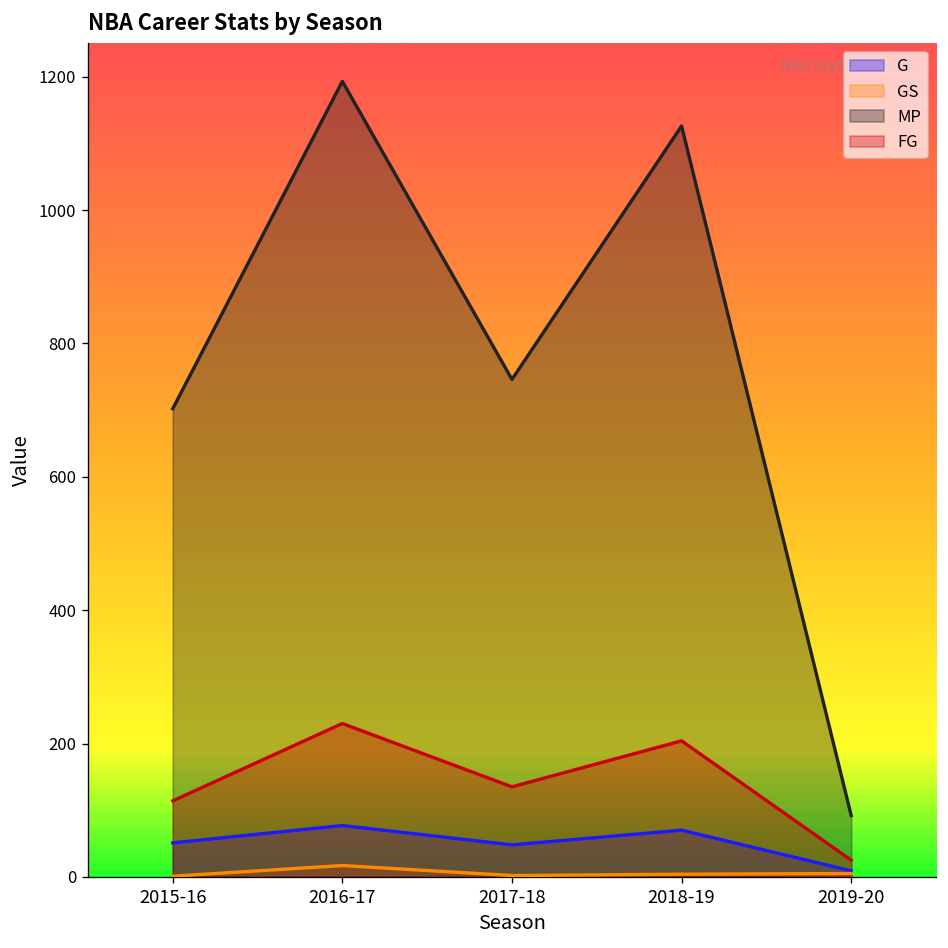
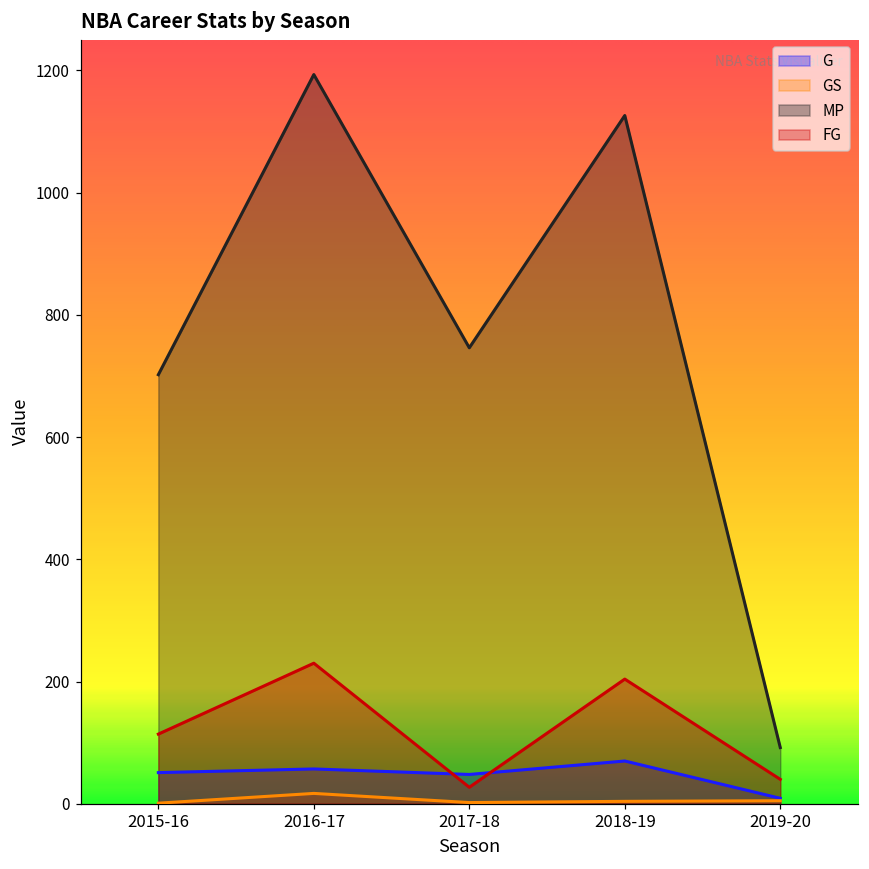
G, 2016-17: 80 -> 60
FG, 2017-18: 140 -> 30
FG, 2019-20: 30 -> 40
